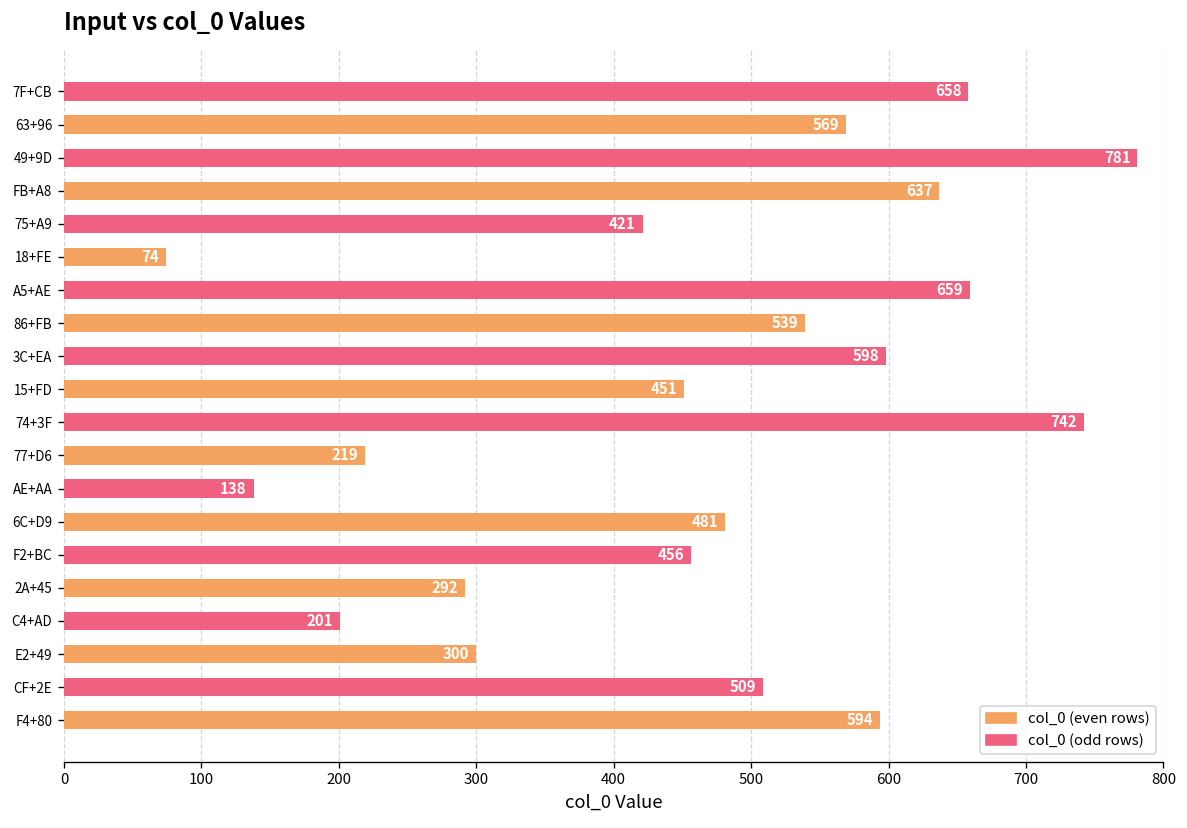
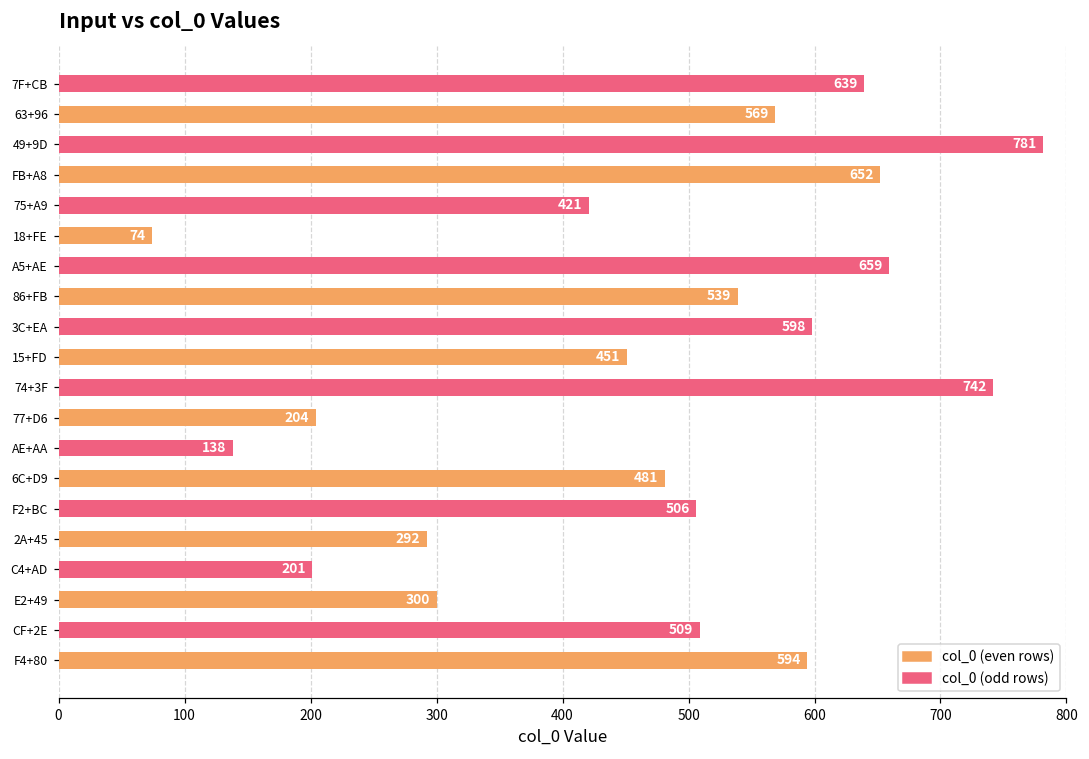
7F+CB: 658 -> 639
FB+A8: 637 -> 652
77+D6: 219 -> 204
F2+BC: 456 -> 506
